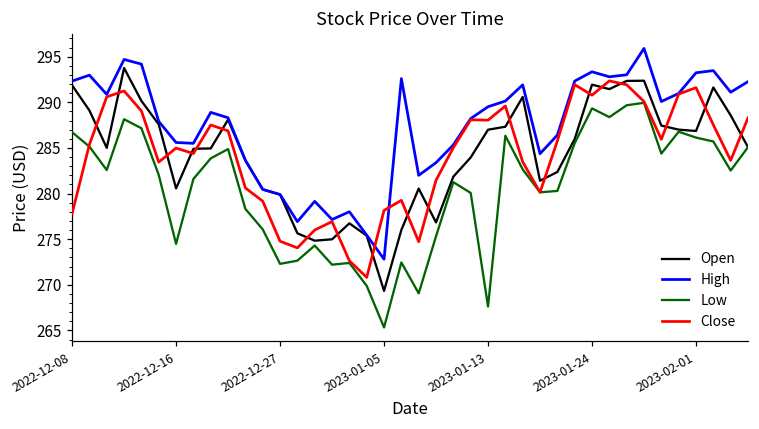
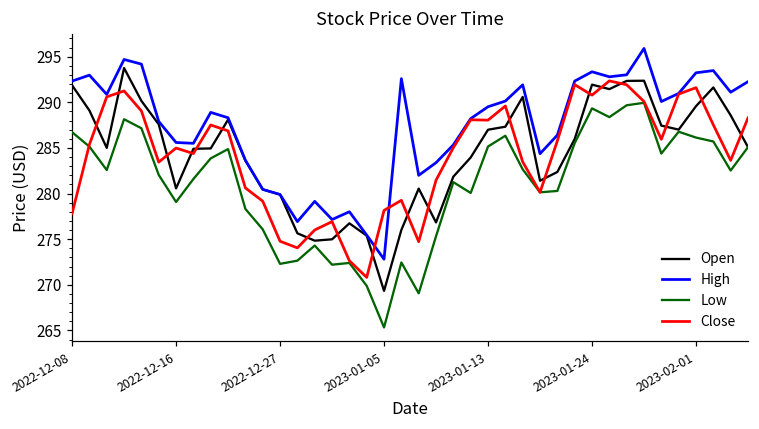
Low, 2022-12-16: 274 -> 279
Low, 2023-01-13: 268 -> 285
Open, 2023-02-01: 287 -> 290
